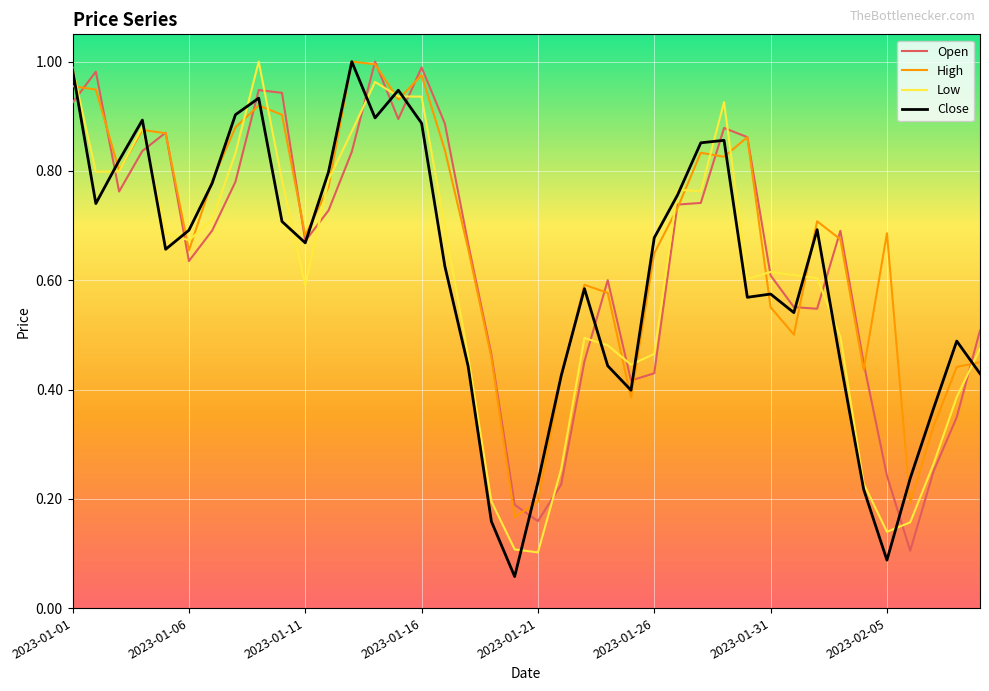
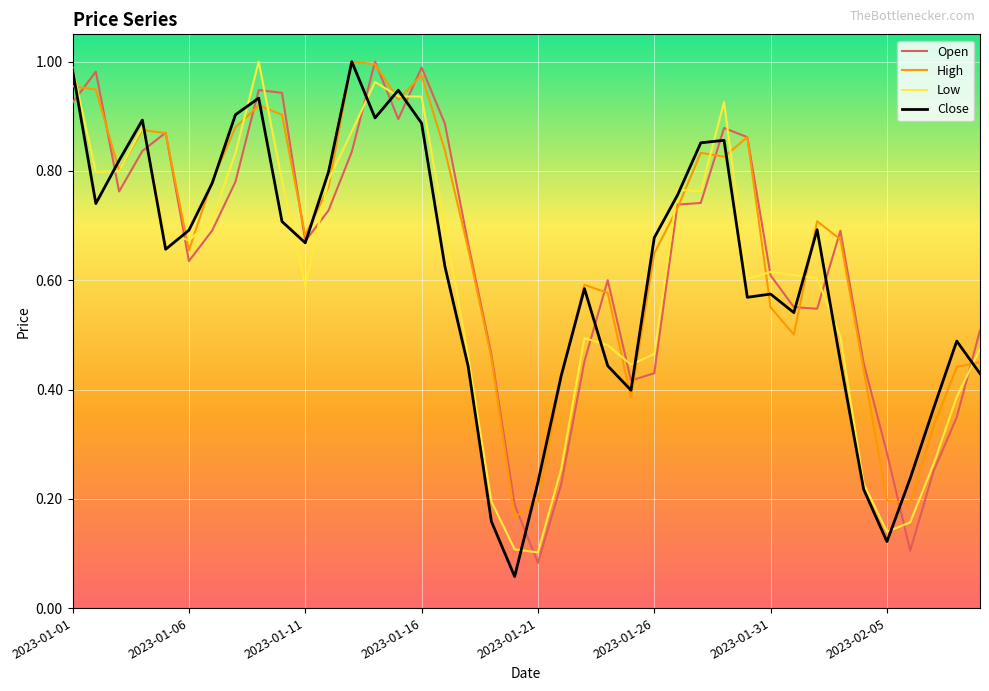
Open, 2023-01-21: 0.16 -> 0.08
Open, 2023-02-05: 0.24 -> 0.28
High, 2023-02-05: 0.69 -> 0.20
Close, 2023-02-05: 0.09 -> 0.12
